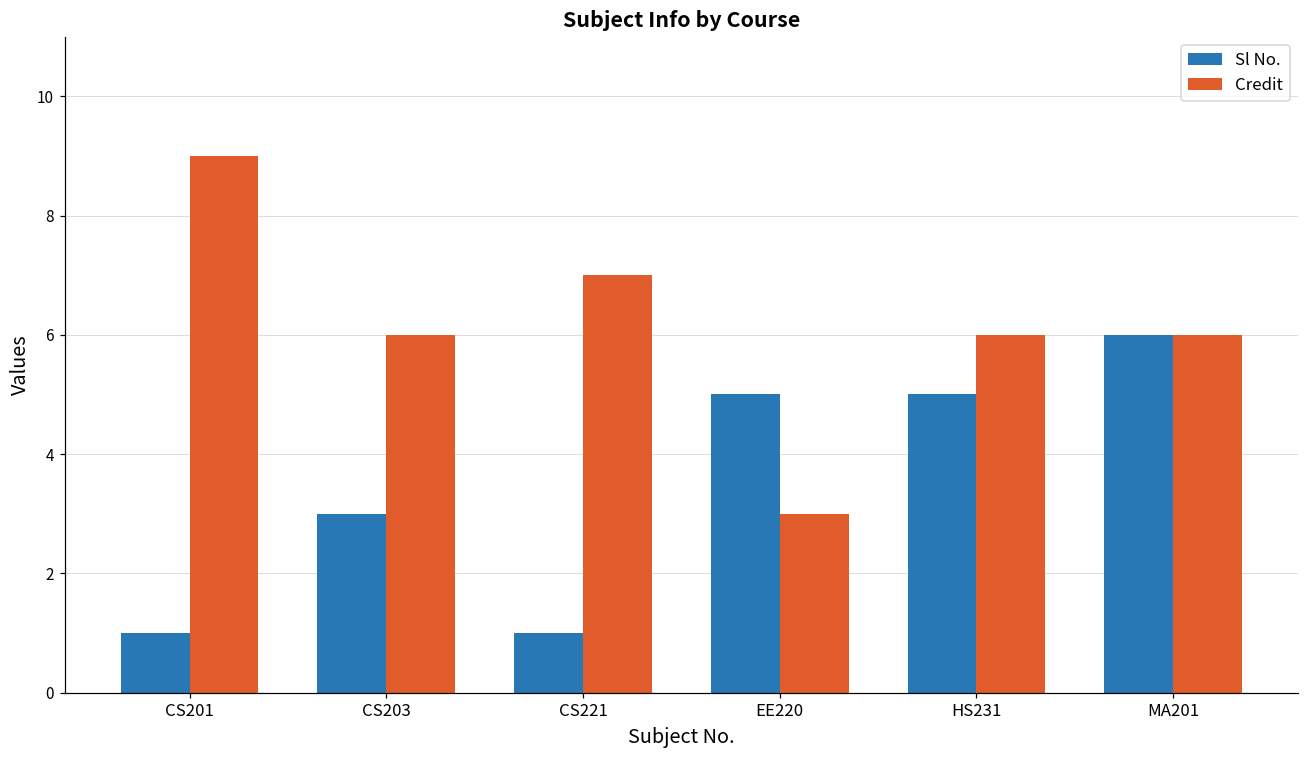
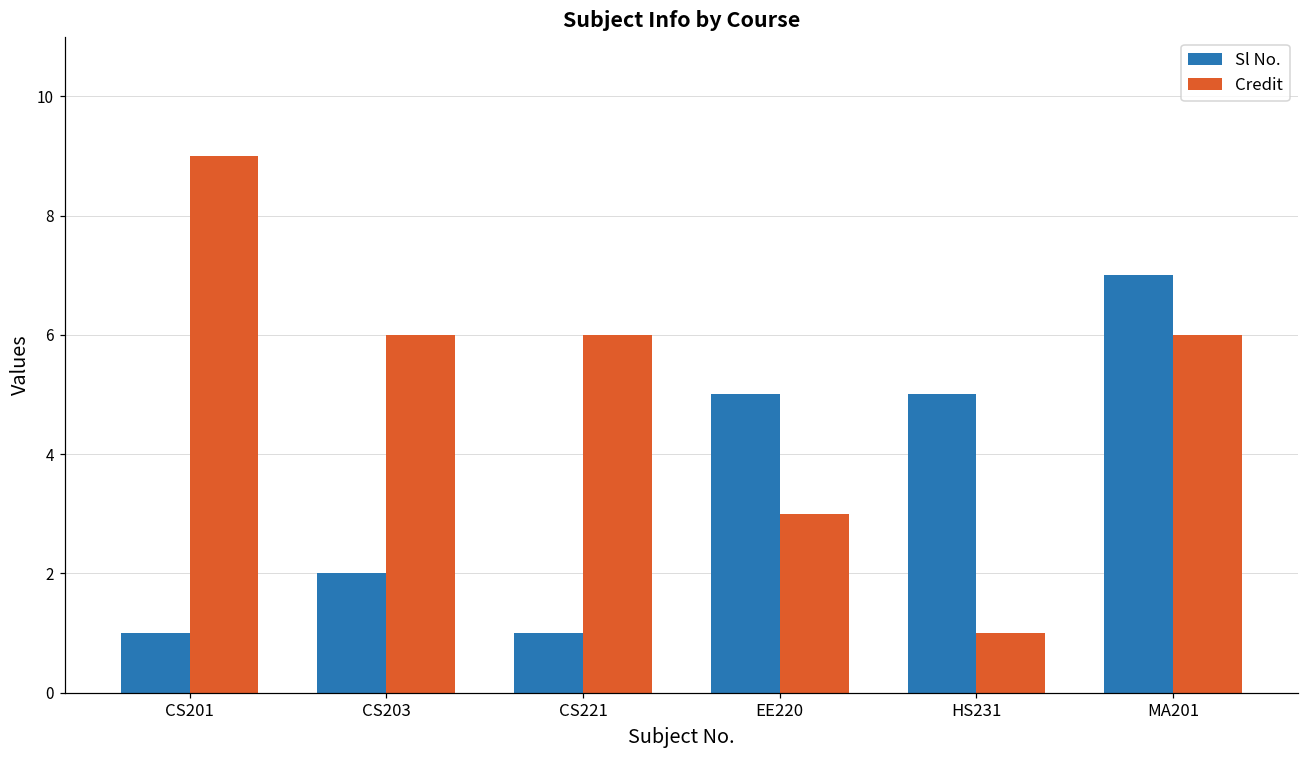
Sl No., CS203: 3 -> 2
Credit, CS221: 7 -> 6
Credit, HS231: 6 -> 1
Sl No., MA201: 6 -> 7
